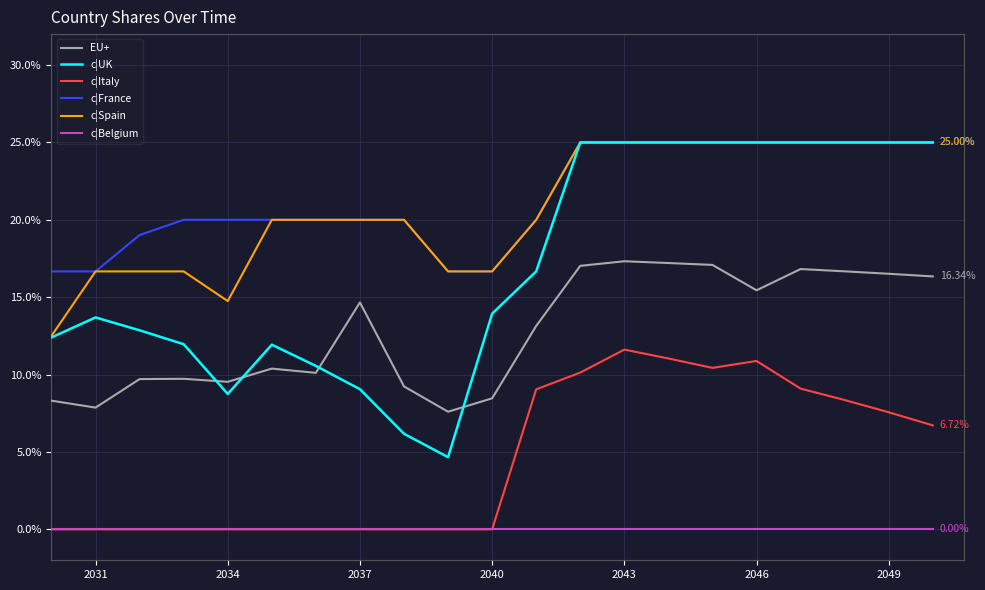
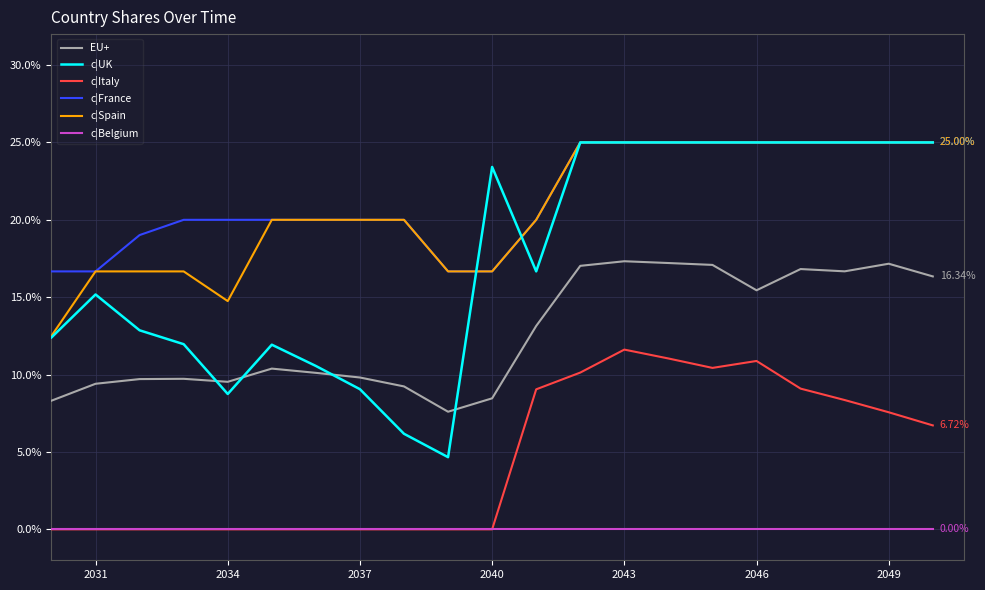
EU+, 2031: 7.9% -> 9.4%
c|UK, 2031: 13.7% -> 15.2%
EU+, 2037: 14.7% -> 9.8%
c|UK, 2040: 13.9% -> 23.4%
EU+, 2049: 16.5% -> 17.2%
